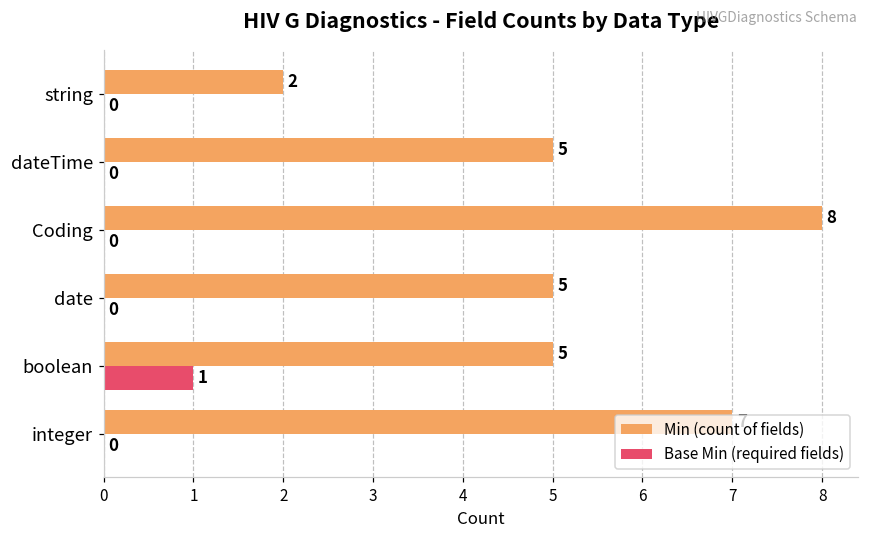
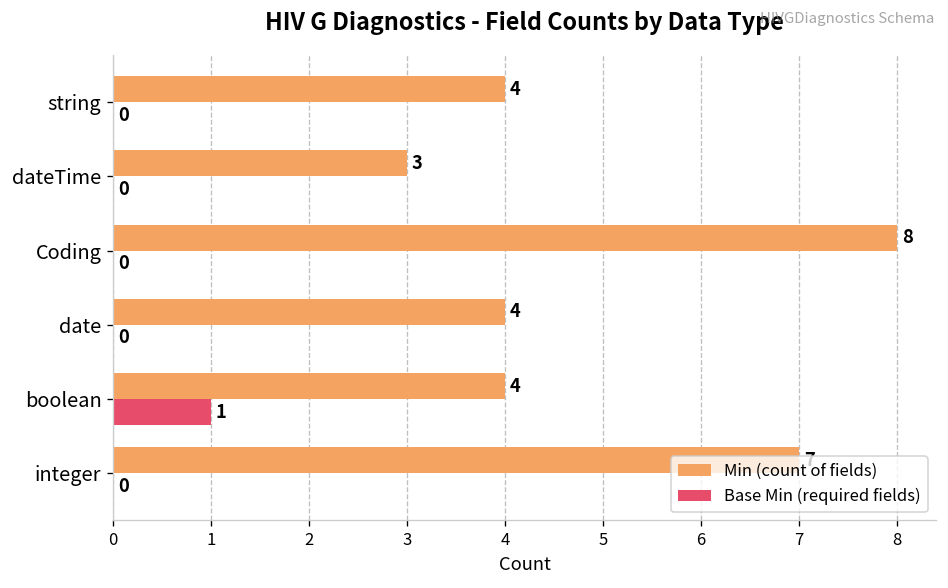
Min (count of fields), string: 2 -> 4
Min (count of fields), dateTime: 5 -> 3
Min (count of fields), date: 5 -> 4
Min (count of fields), boolean: 5 -> 4
